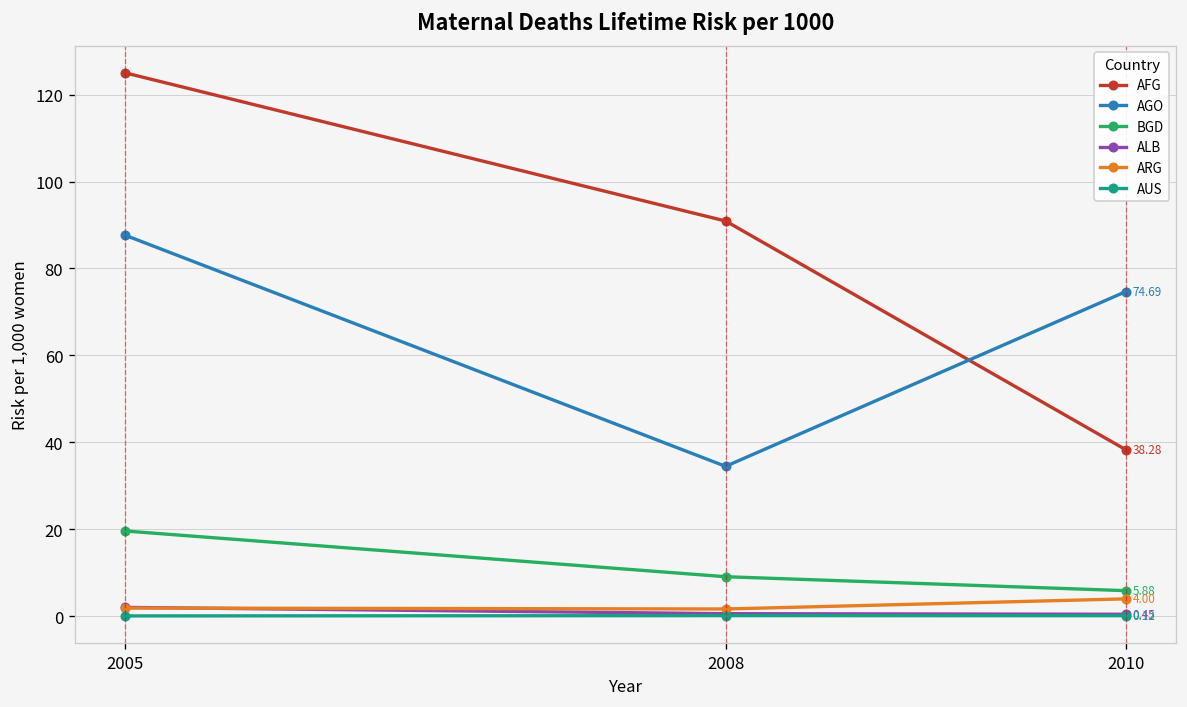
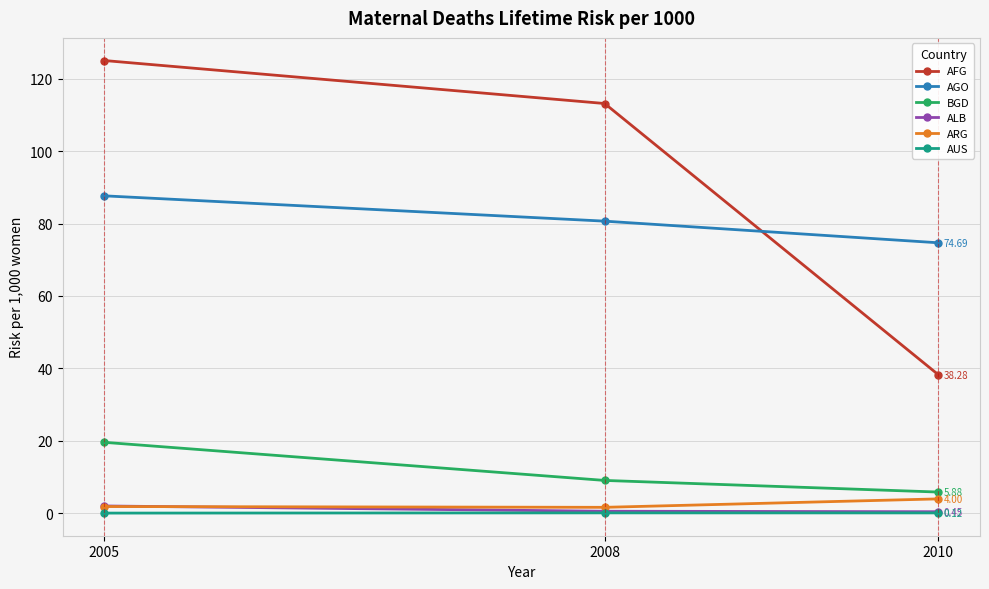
AFG, 2008: 91 -> 113
AGO, 2008: 34 -> 81
